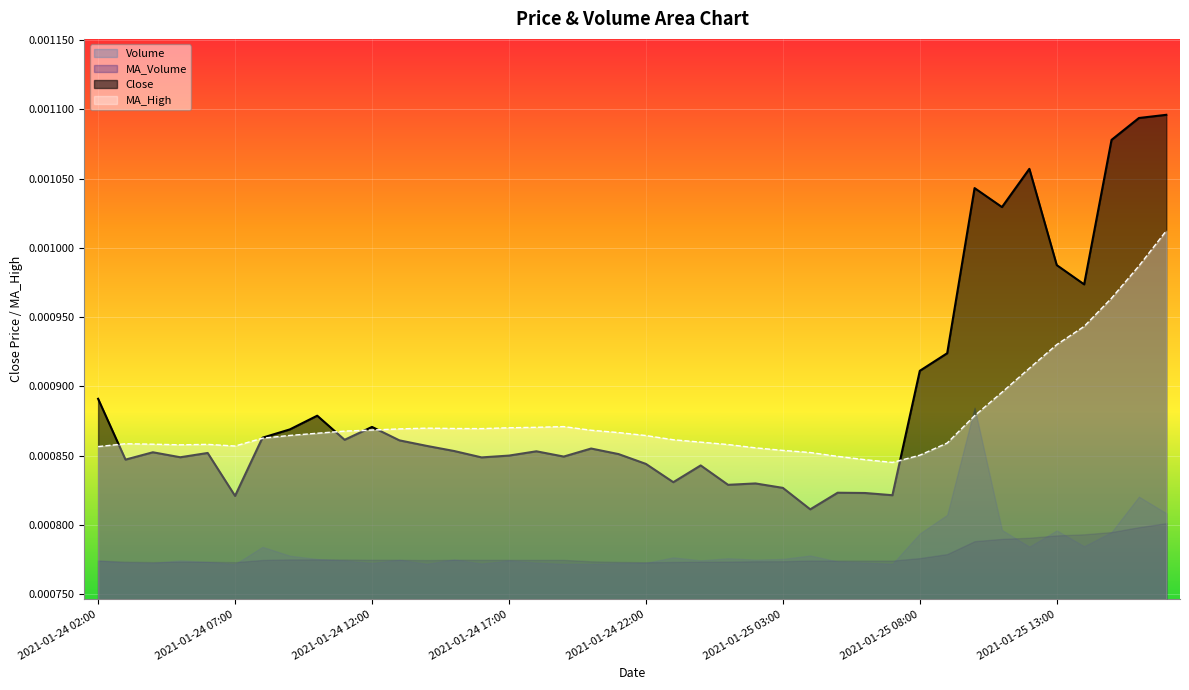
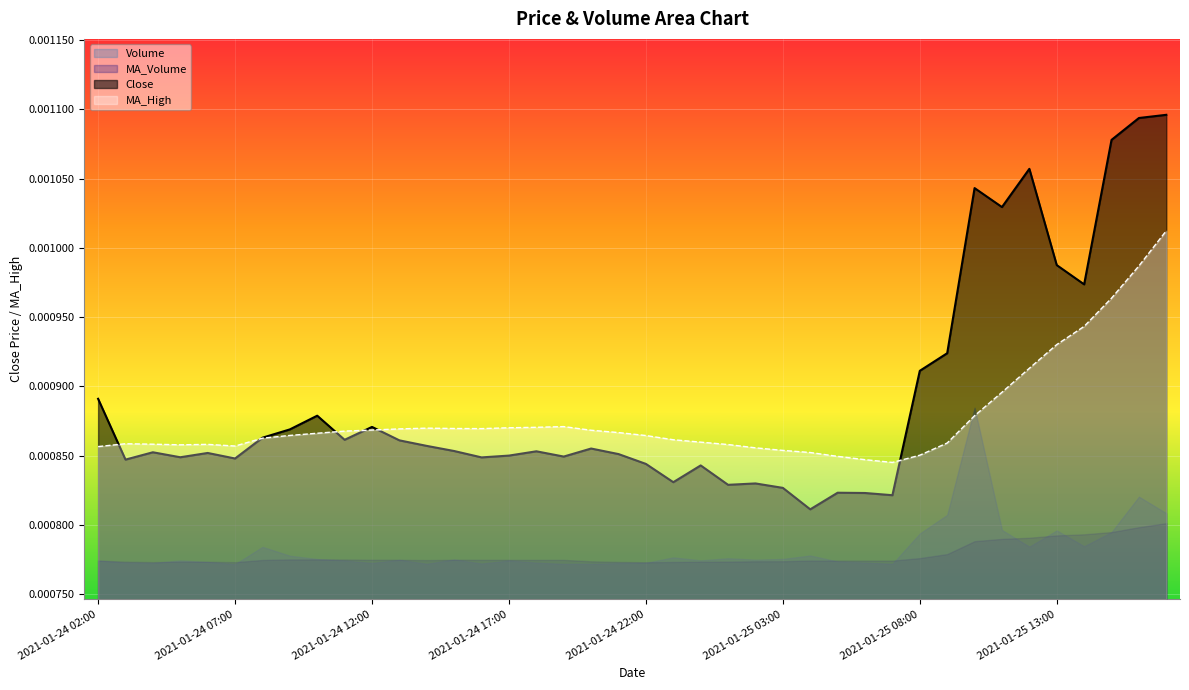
Close, 2021-01-24 07:00: 0.000821 -> 0.000848
